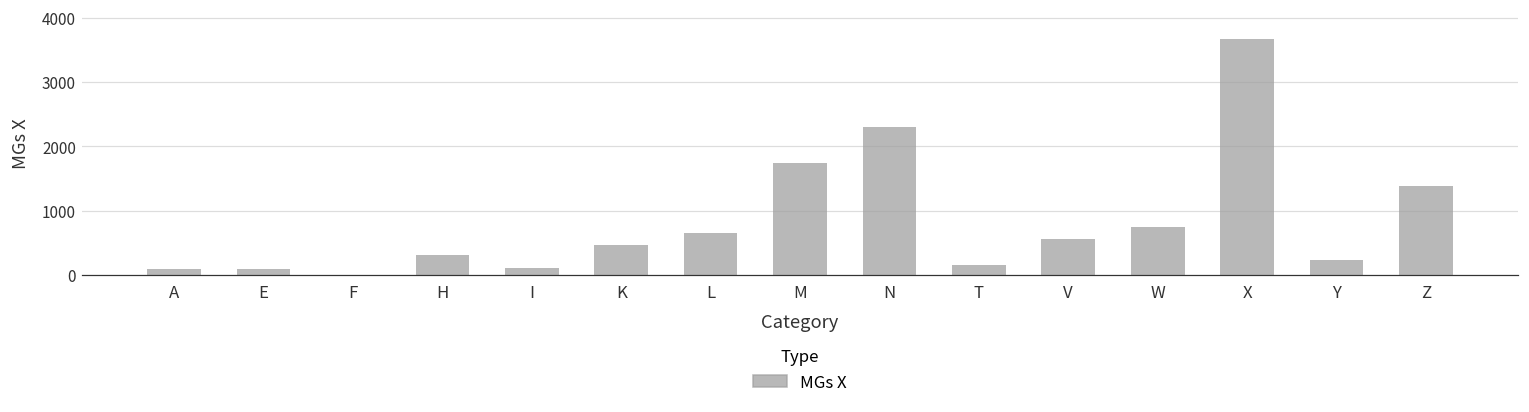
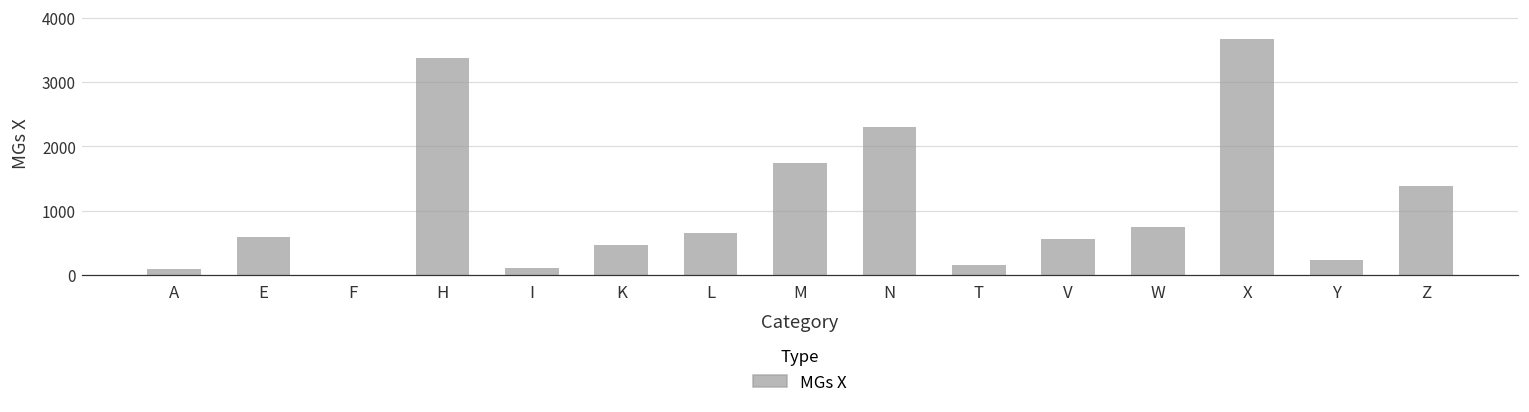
E: 100 -> 600
H: 300 -> 3400
